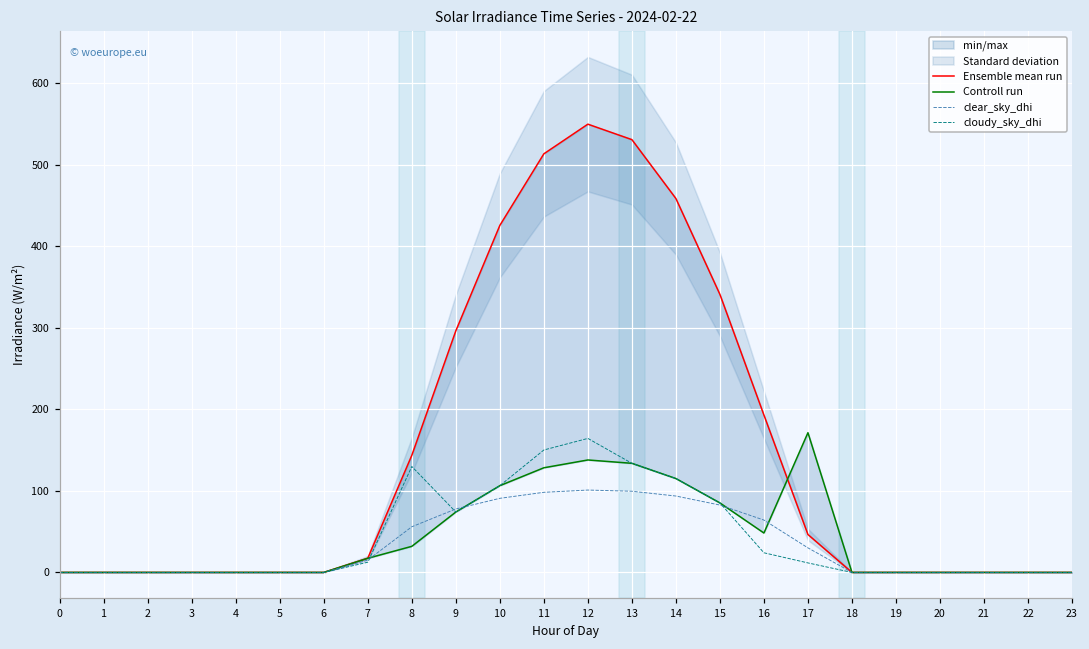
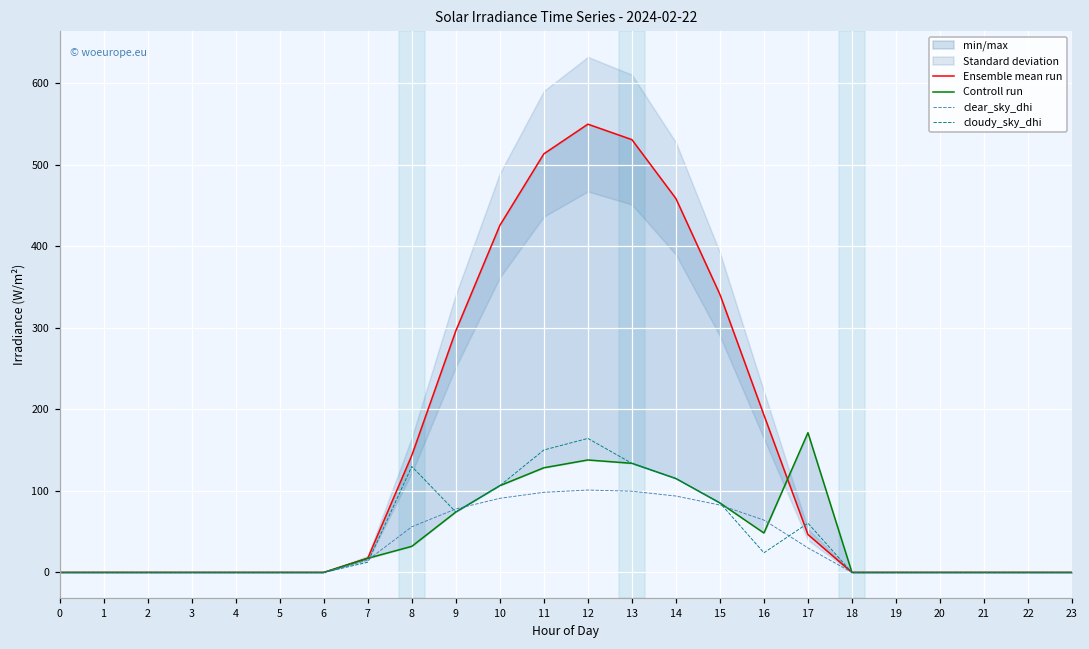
cloudy_sky_dhi, 17: 10 -> 60
